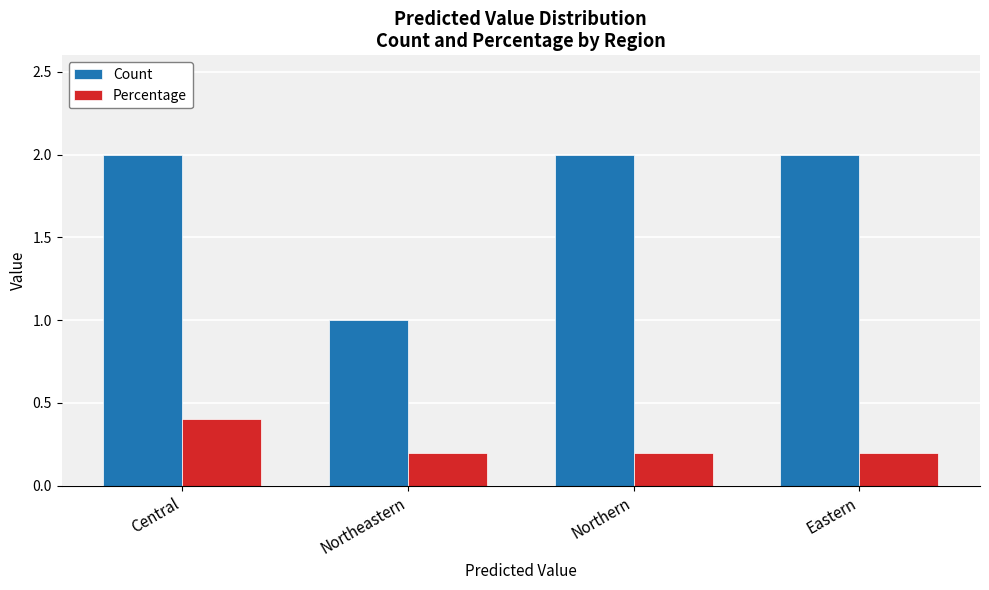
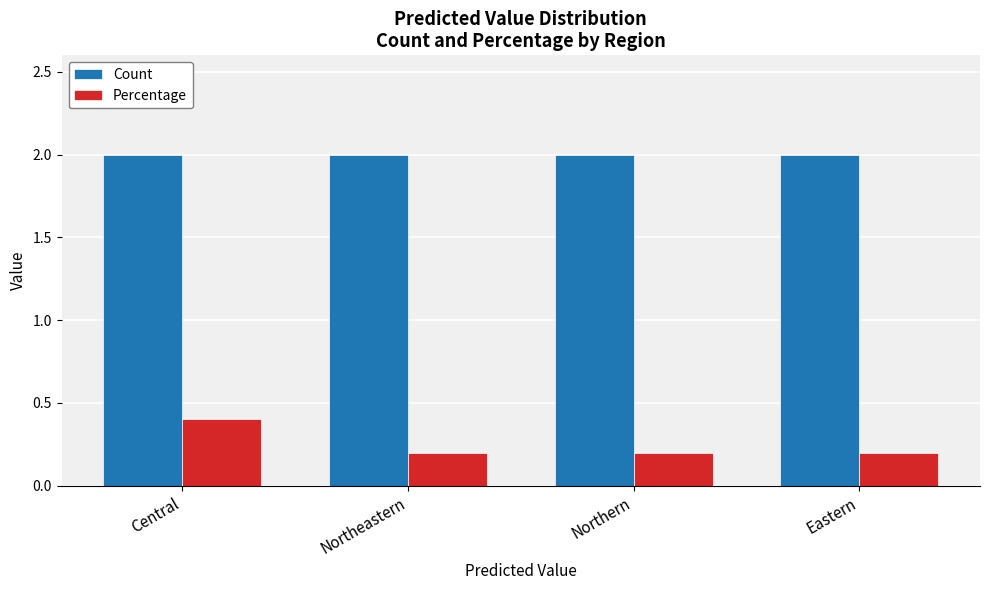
Count, Northeastern: 1 -> 2
